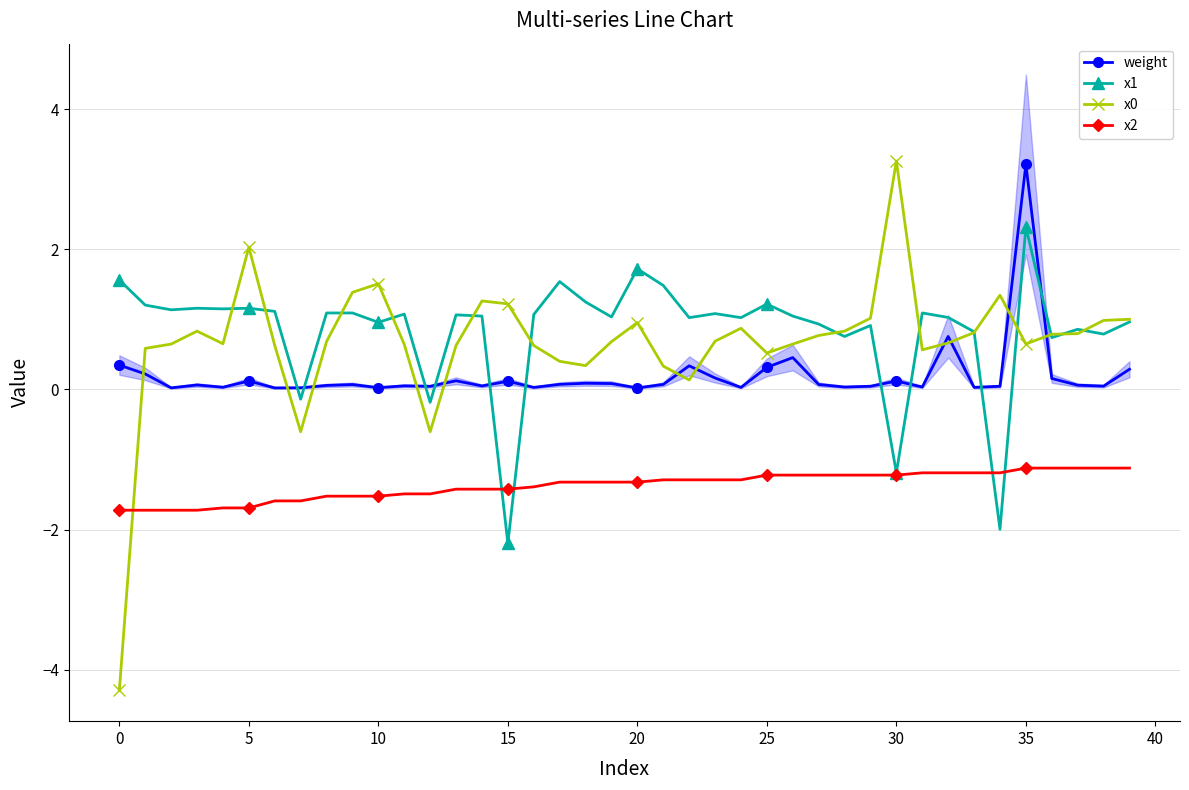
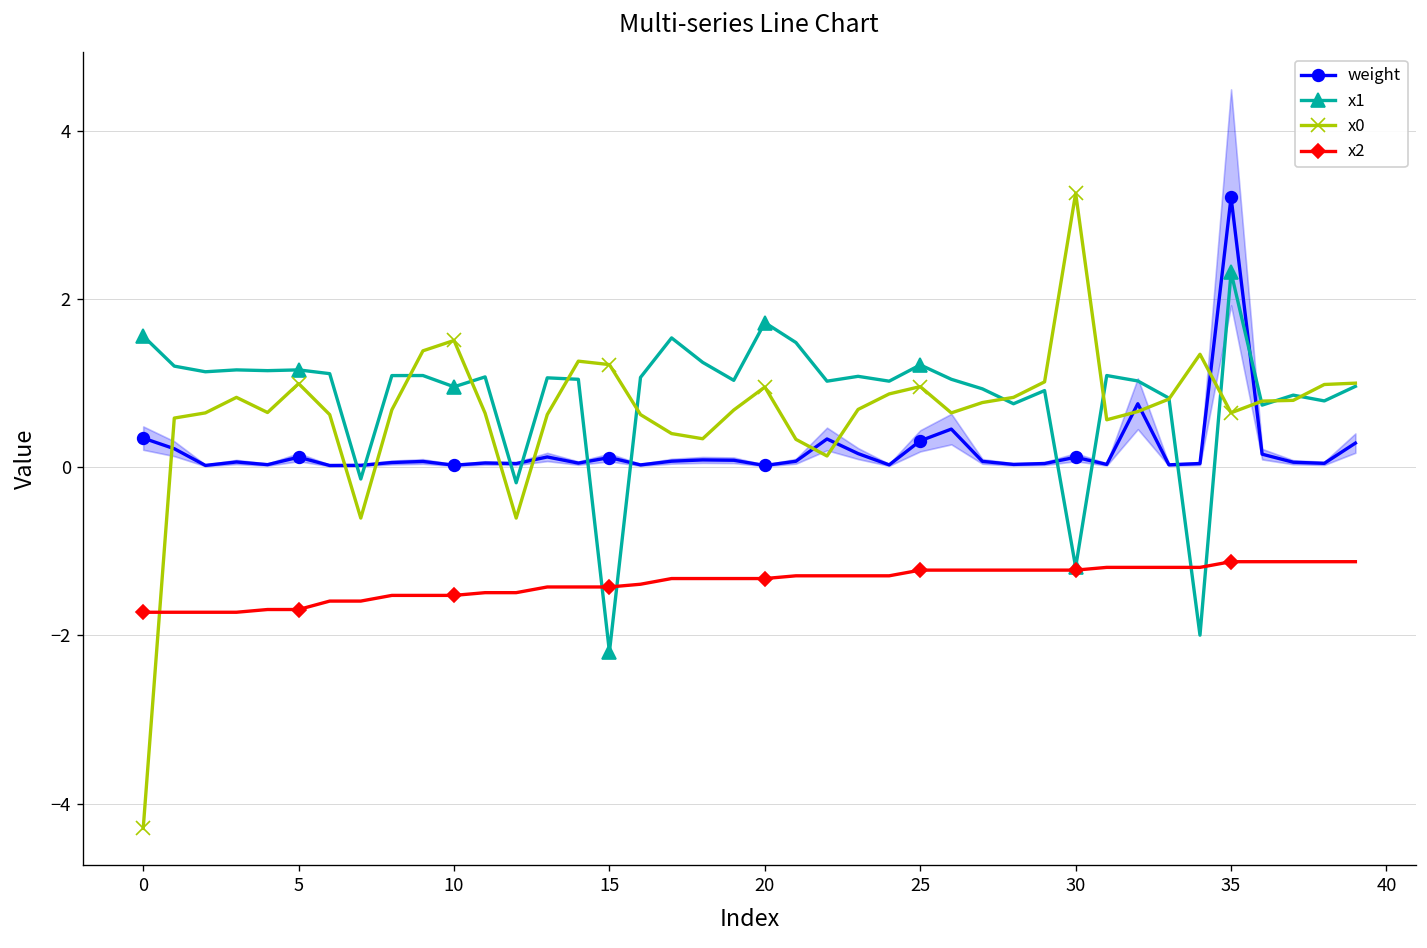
x0, 5: 2.0 -> 1.0
x0, 25: 0.5 -> 1.0
